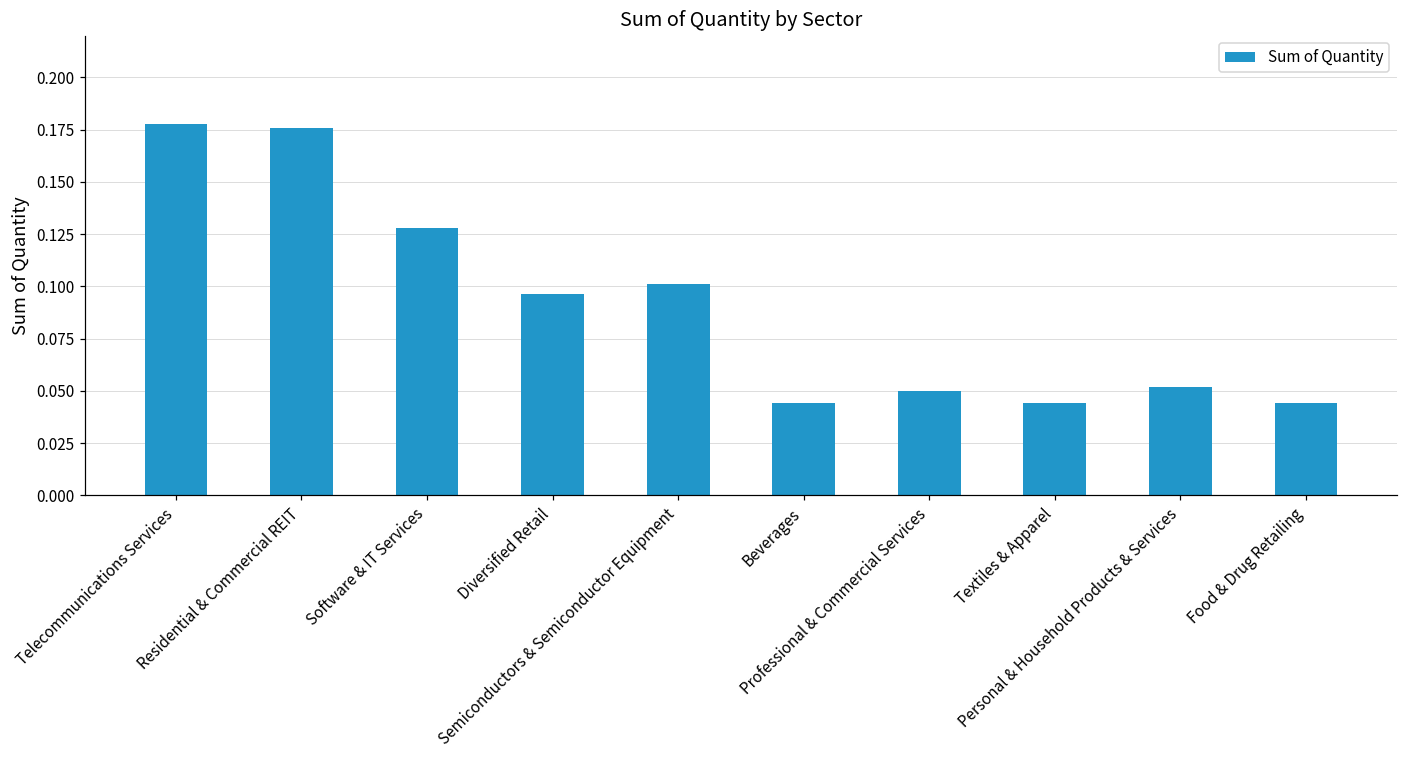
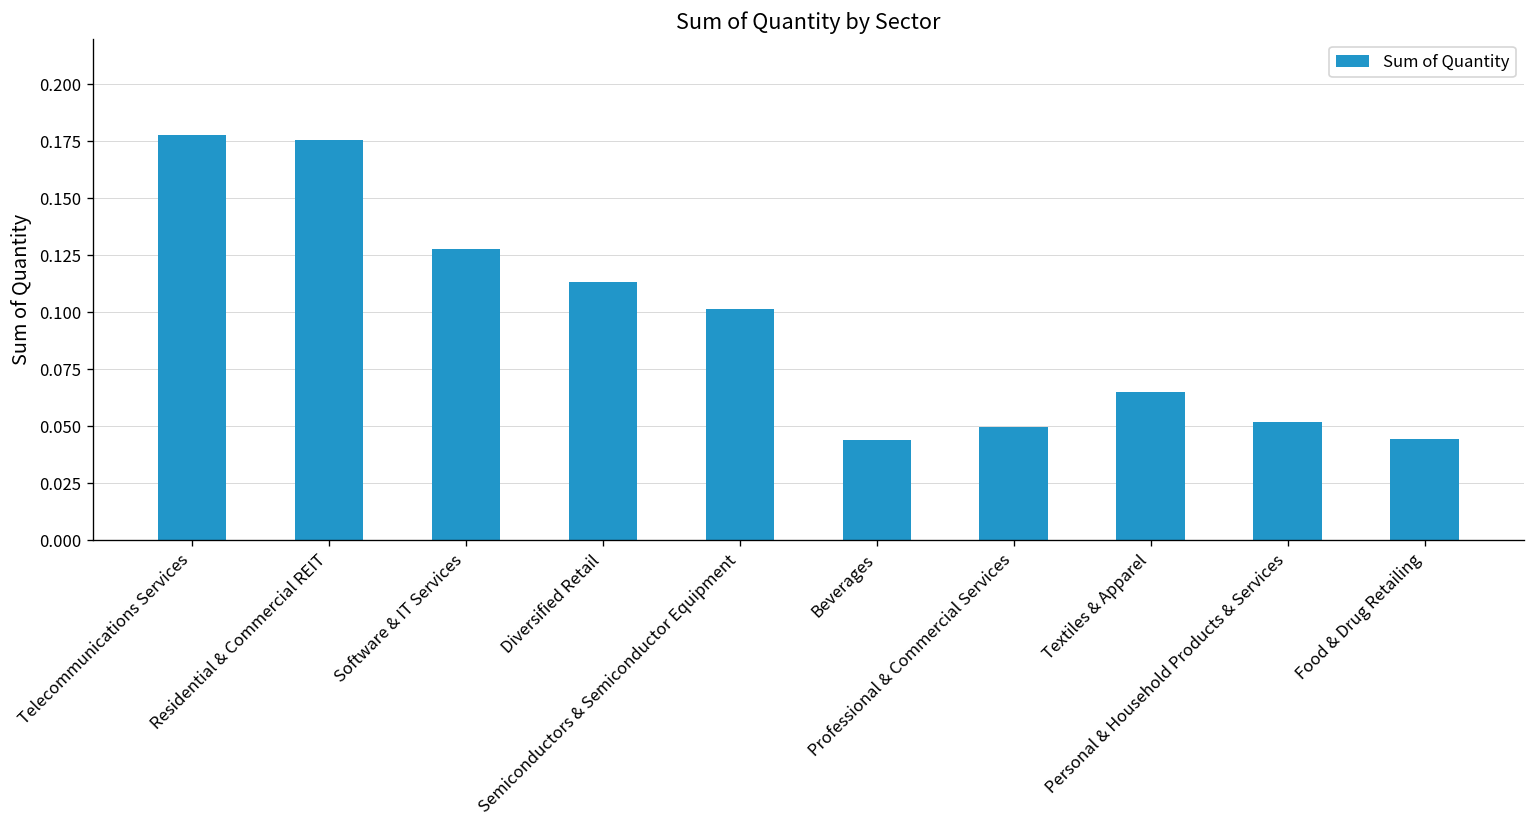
Diversified Retail: 0.096 -> 0.113
Textiles & Apparel: 0.044 -> 0.065
